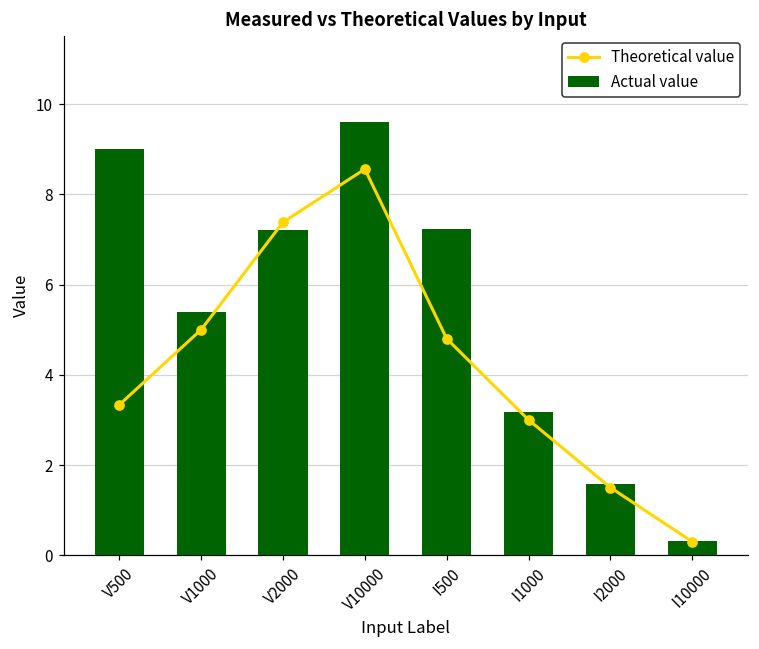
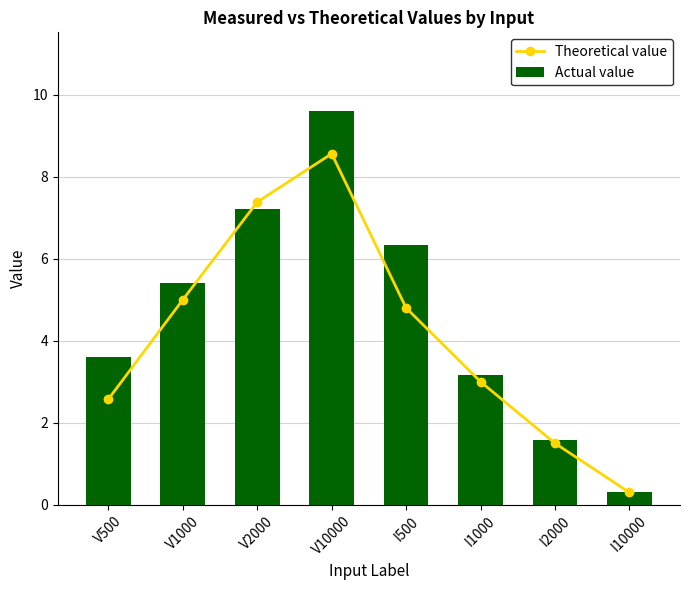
Theoretical value, V500: 3.3 -> 2.6
Actual value, V500: 9.0 -> 3.6
Actual value, I500: 7.2 -> 6.3
